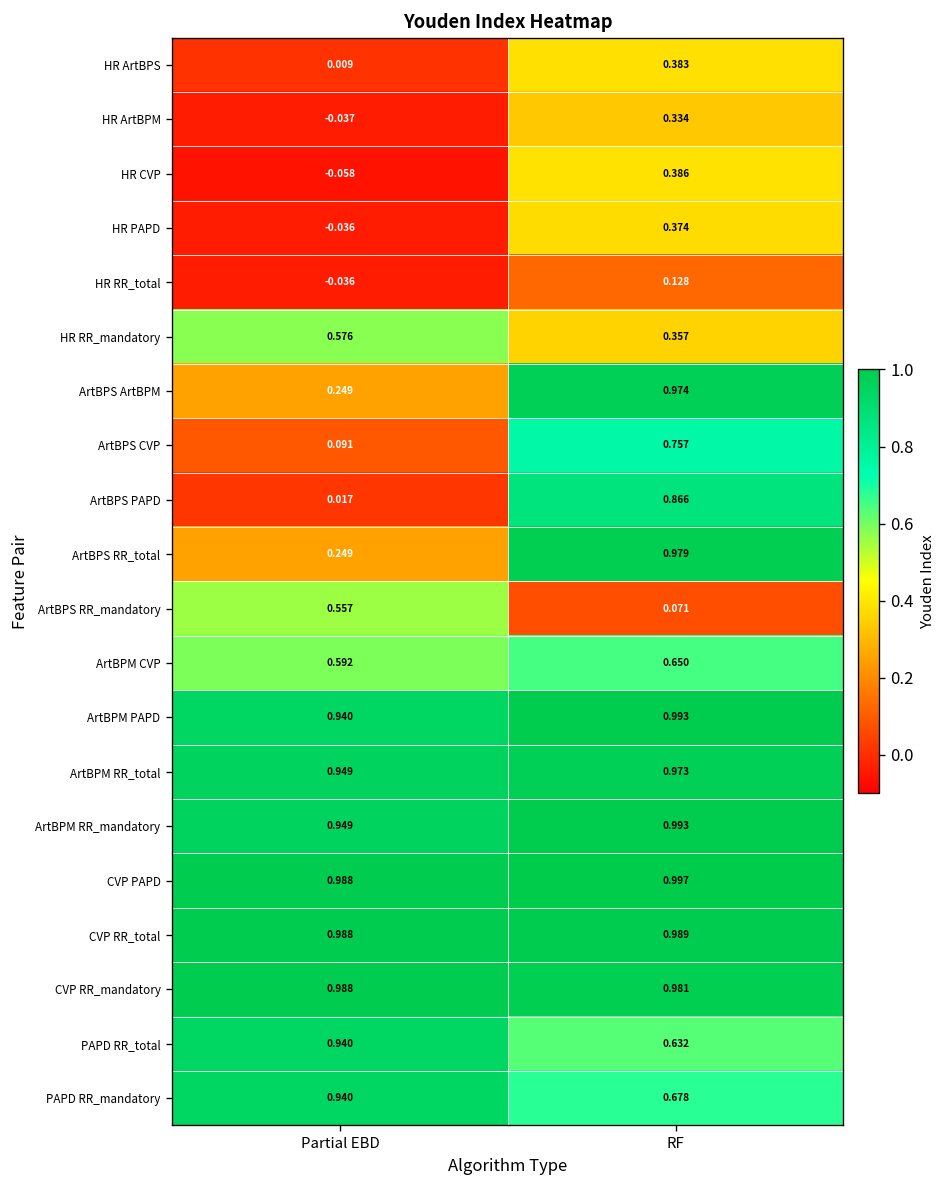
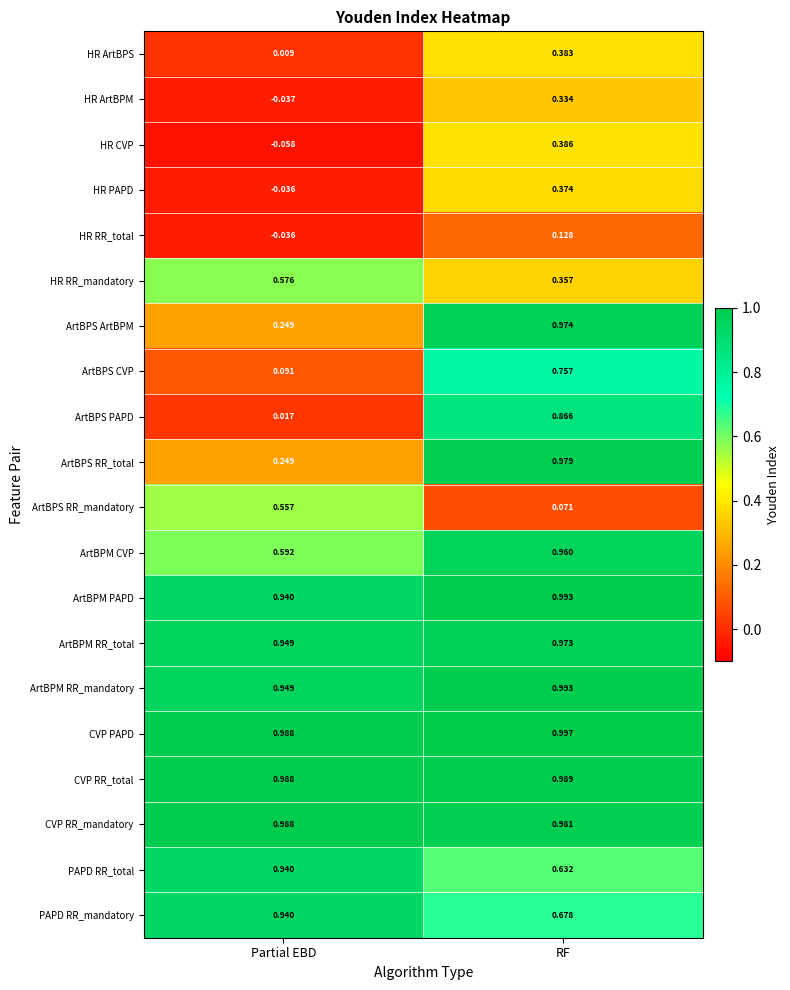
ArtBPM CVP, RF: 0.650 -> 0.960
